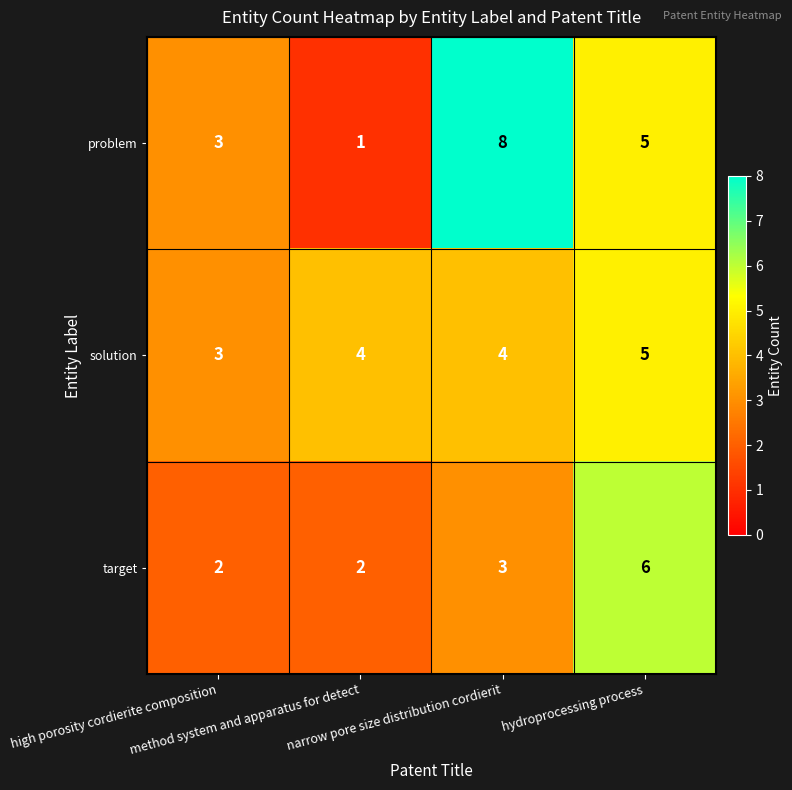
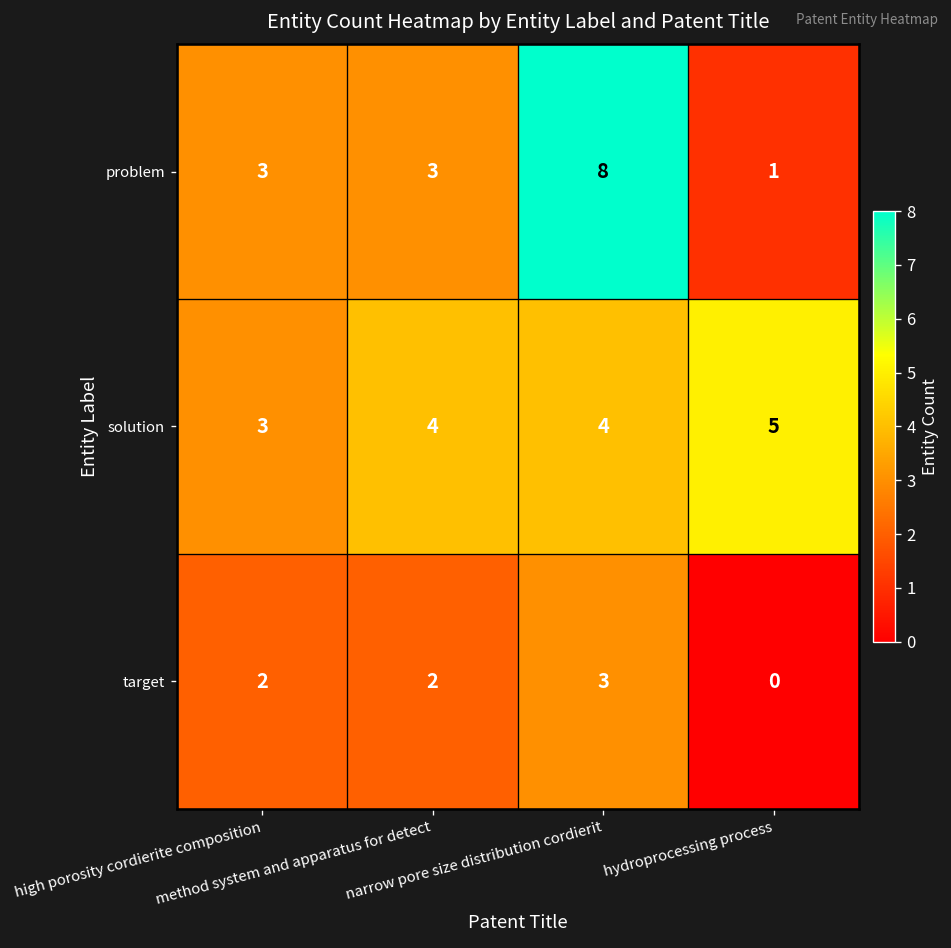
problem, method system and apparatus for detect: 1 -> 3
problem, hydroprocessing process: 5 -> 1
target, hydroprocessing process: 6 -> 0
